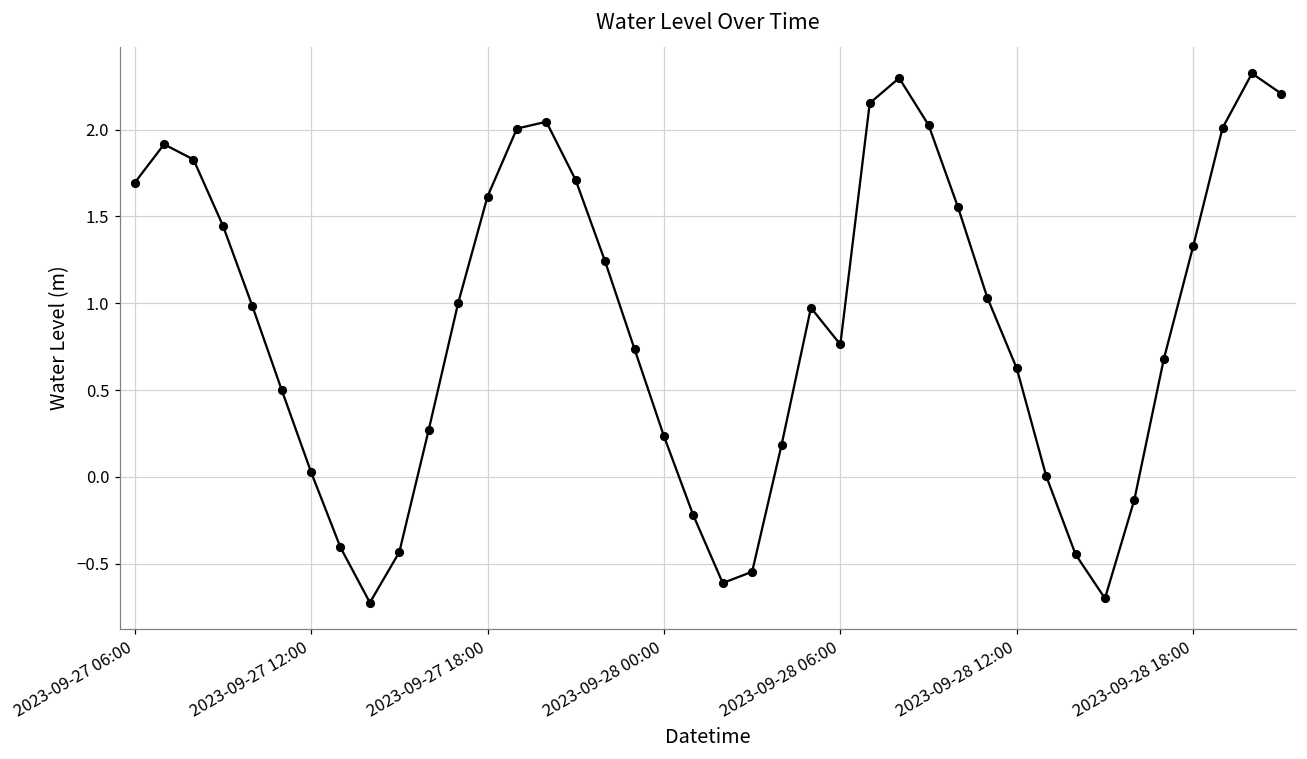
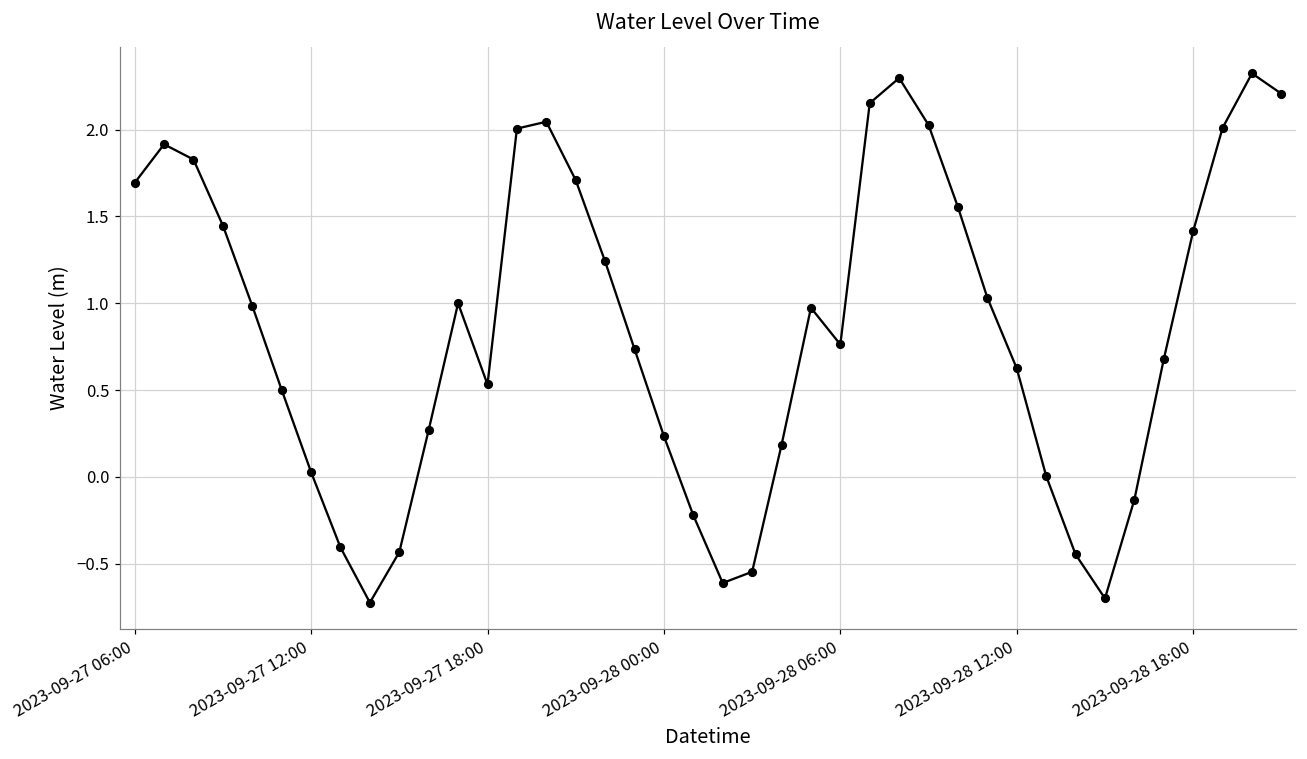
2023-09-27 18:00: 1.61 -> 0.53
2023-09-28 18:00: 1.33 -> 1.42
